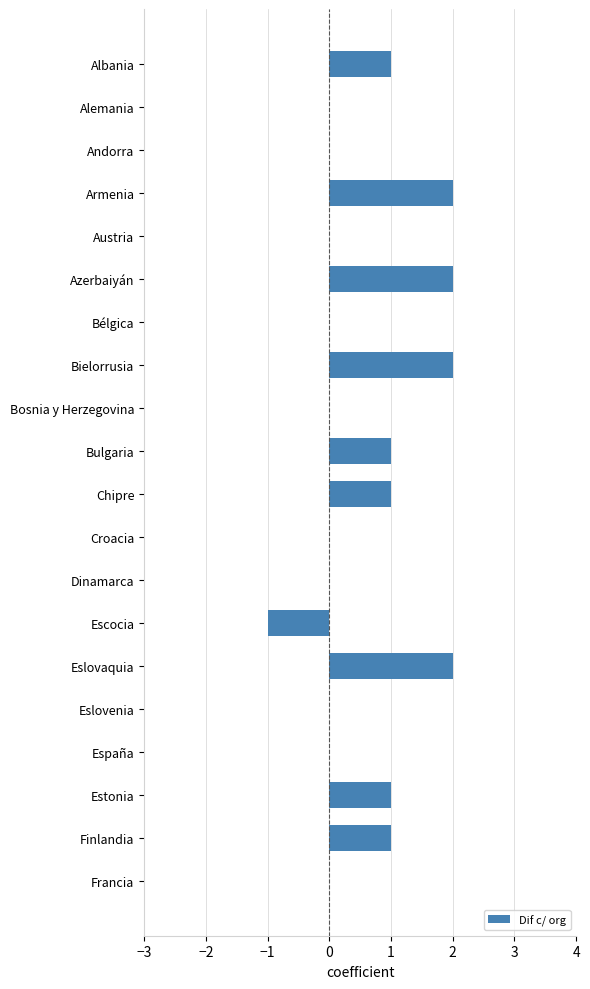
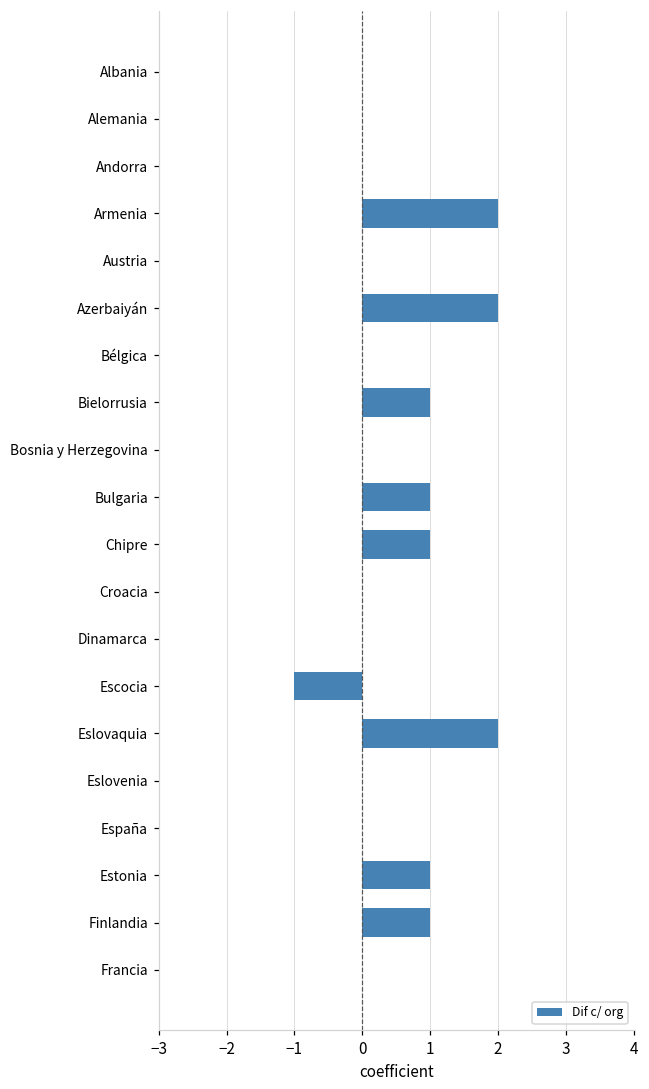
Albania: 1 -> 0
Bielorrusia: 2 -> 1
